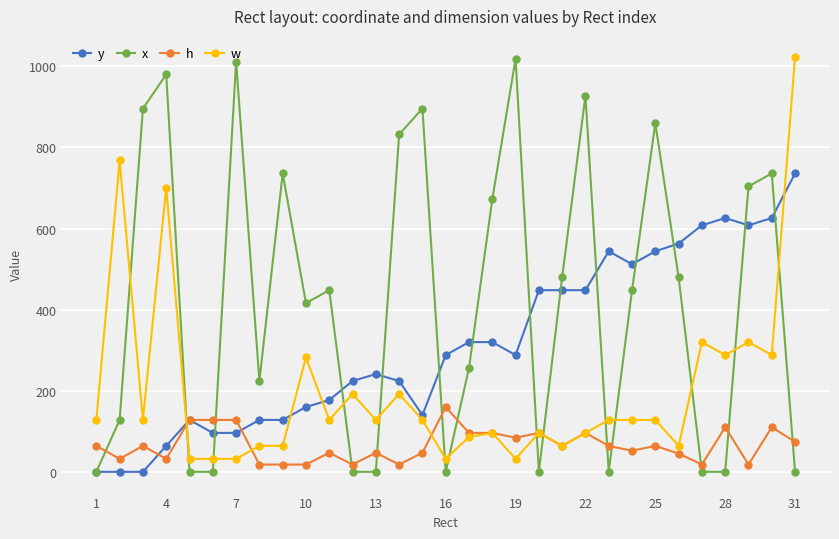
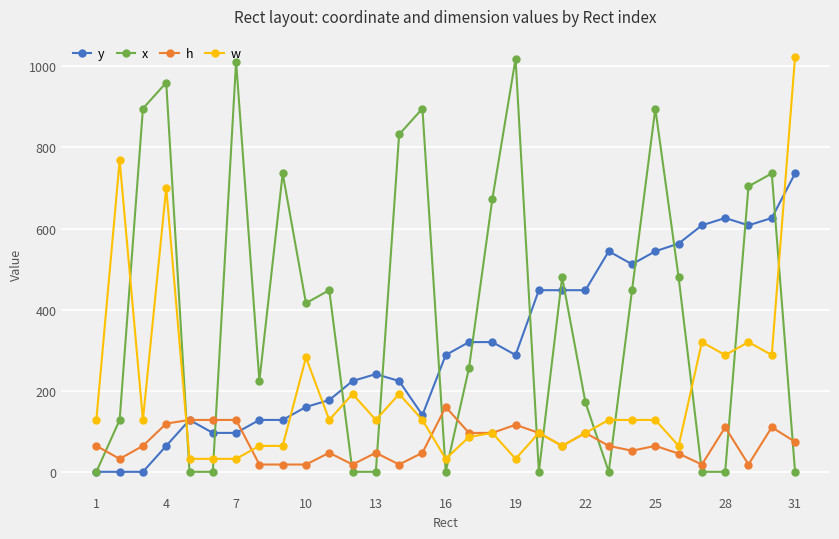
x, 4: 980 -> 960
h, 4: 30 -> 120
h, 19: 80 -> 120
x, 22: 930 -> 170
x, 25: 860 -> 900
